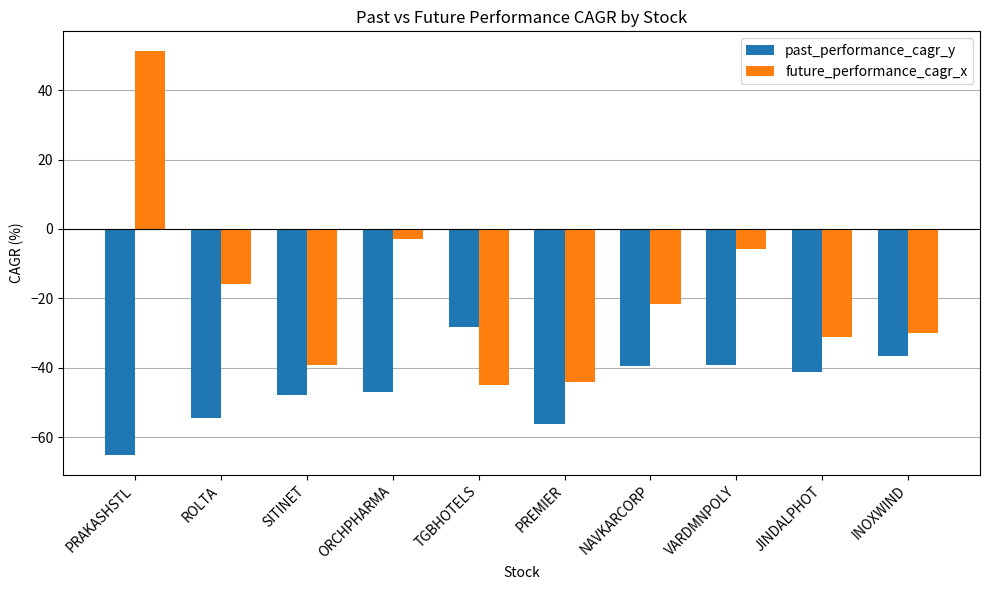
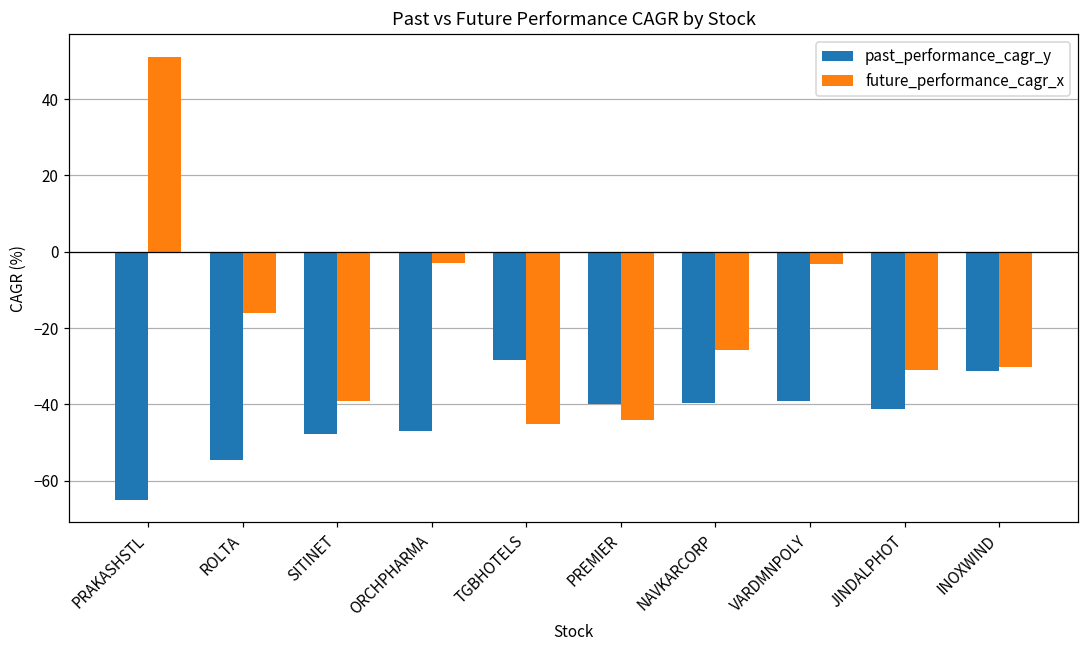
past_performance_cagr_y, PREMIER: -56 -> -40
future_performance_cagr_x, NAVKARCORP: -22 -> -26
future_performance_cagr_x, VARDMNPOLY: -6 -> -3
past_performance_cagr_y, INOXWIND: -37 -> -31
